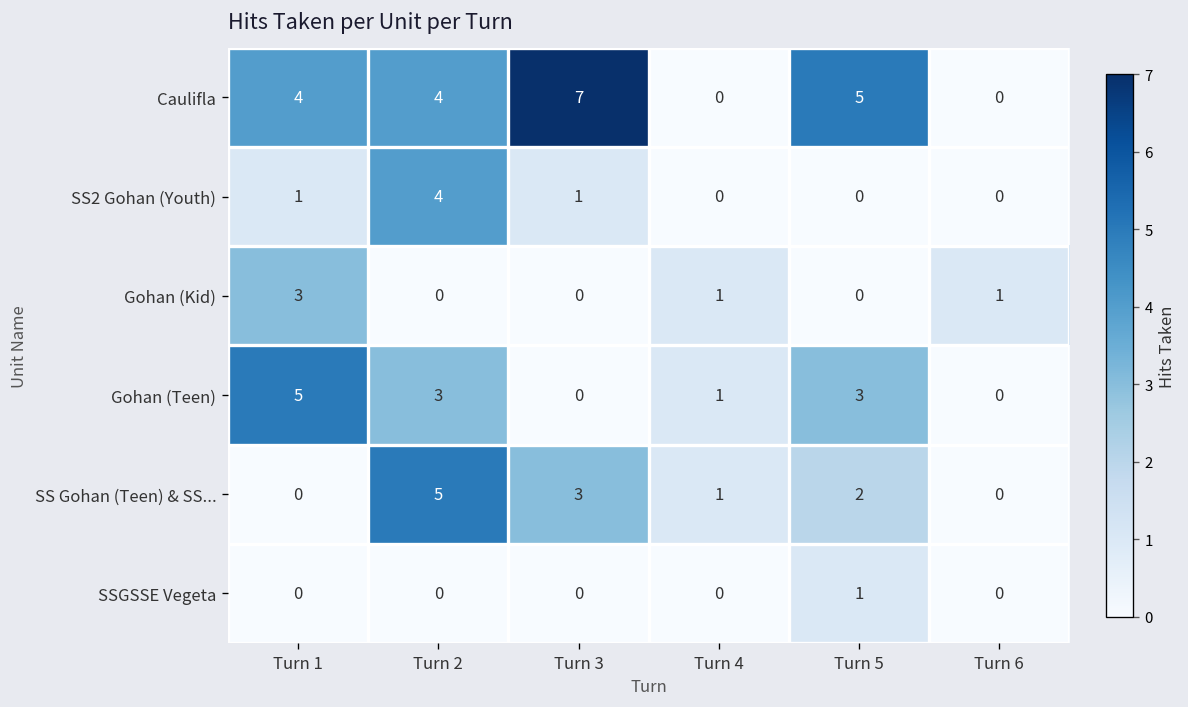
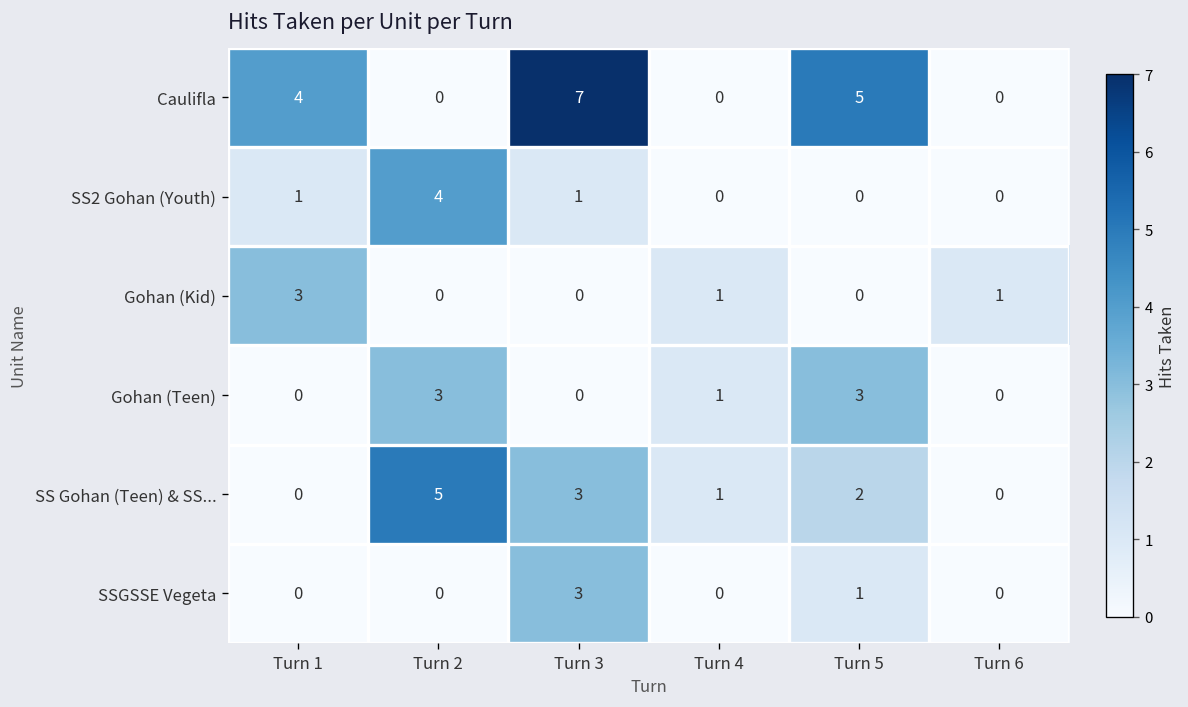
Caulifla, Turn 2: 4 -> 0
Gohan (Teen), Turn 1: 5 -> 0
SSGSSE Vegeta, Turn 3: 0 -> 3
